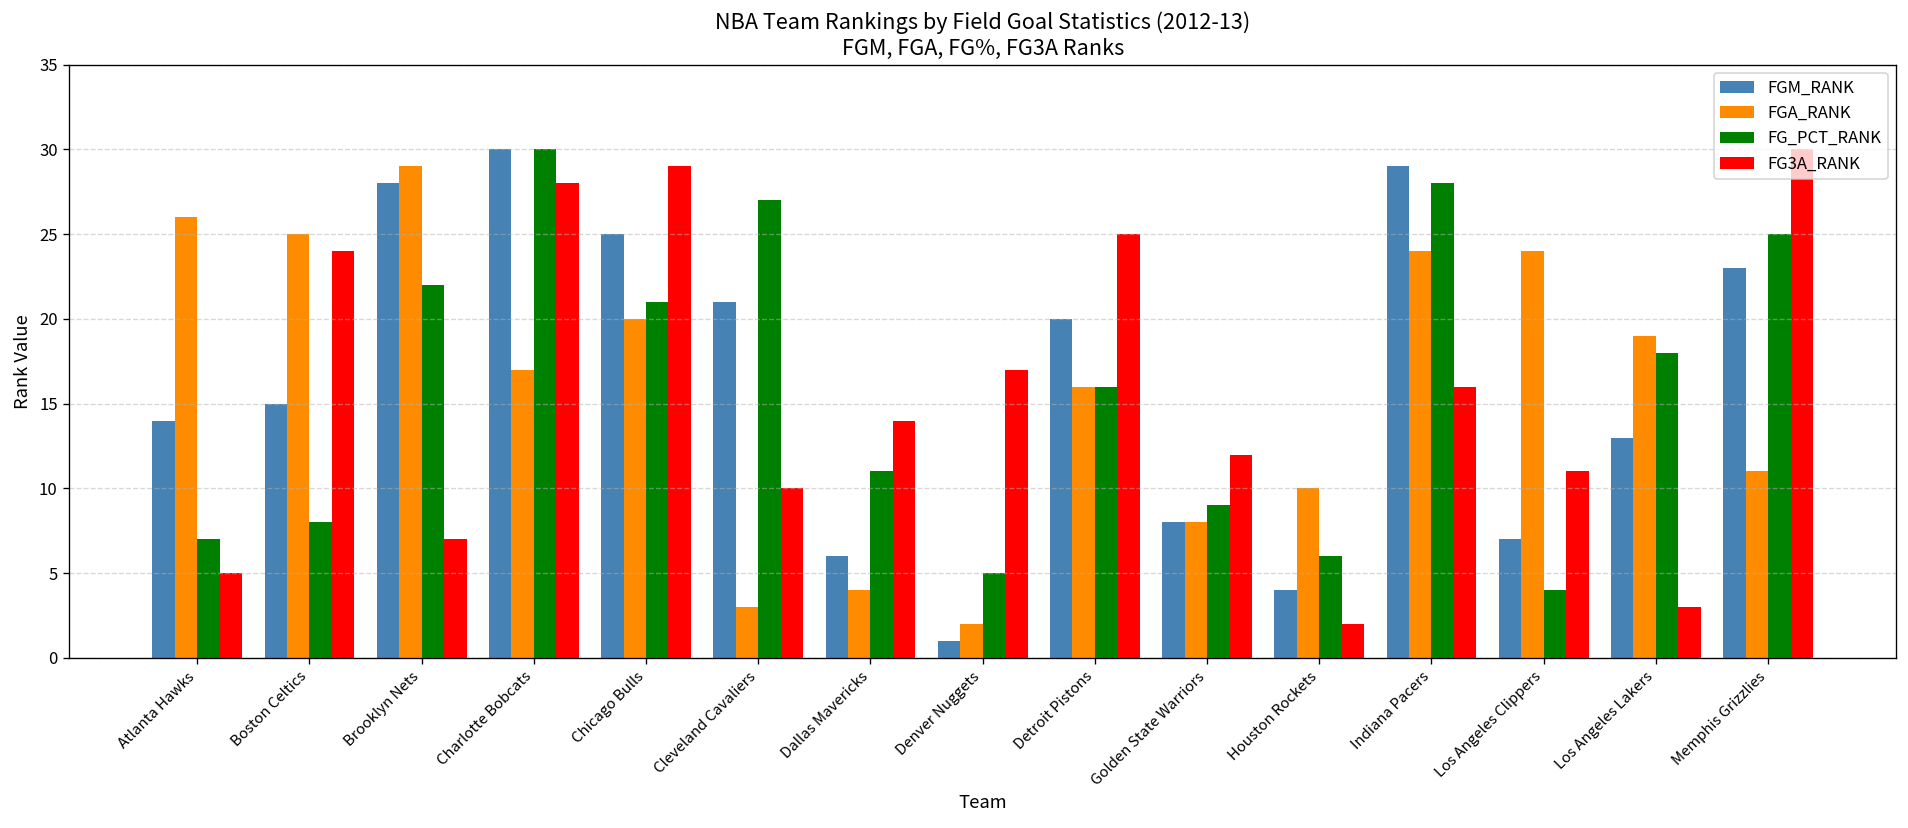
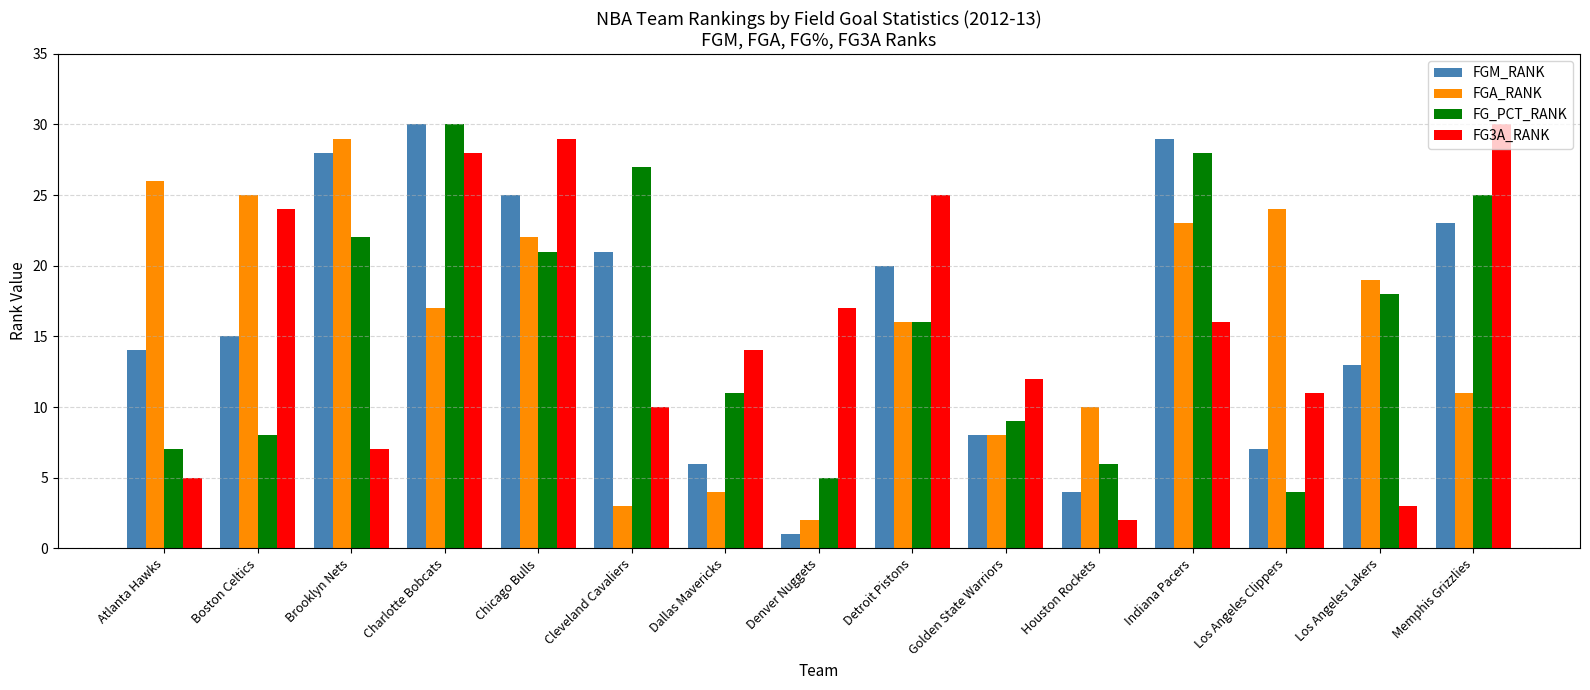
FGA_RANK, Chicago Bulls: 20 -> 22
FGA_RANK, Indiana Pacers: 24 -> 23
